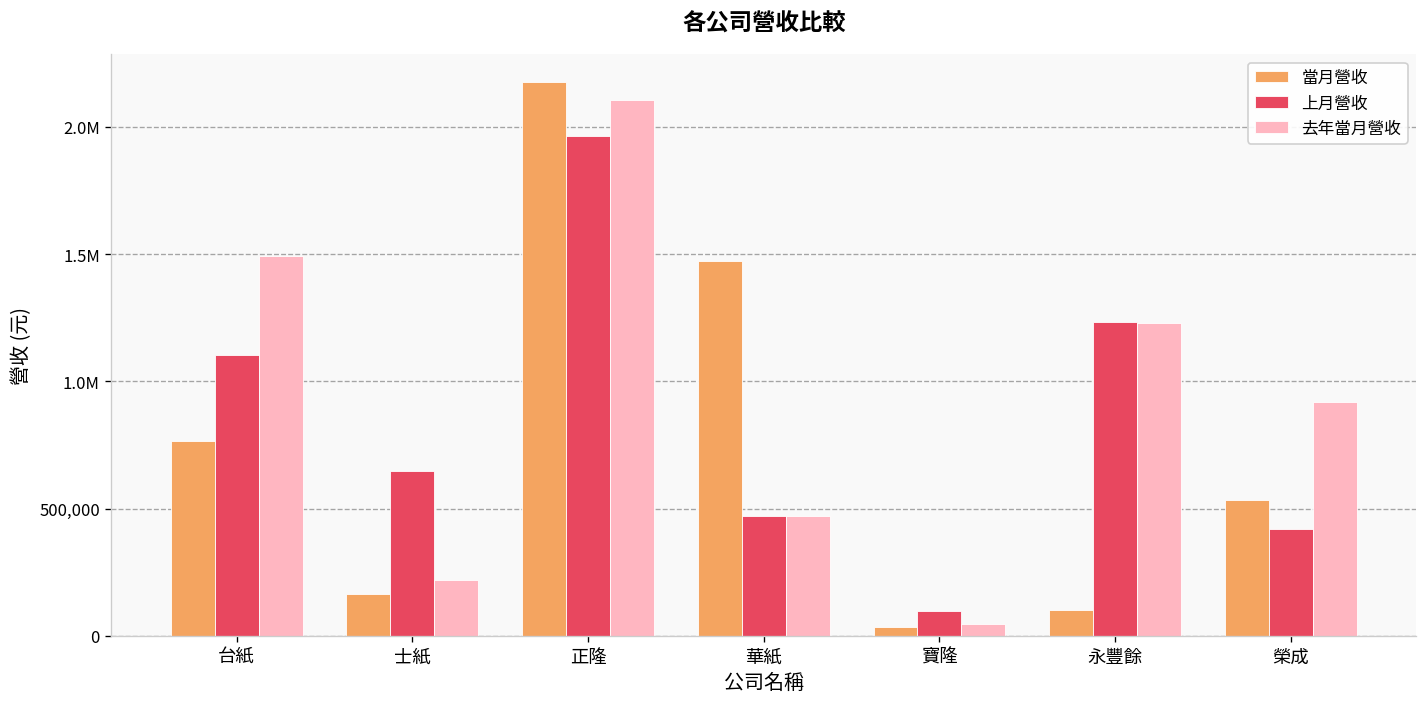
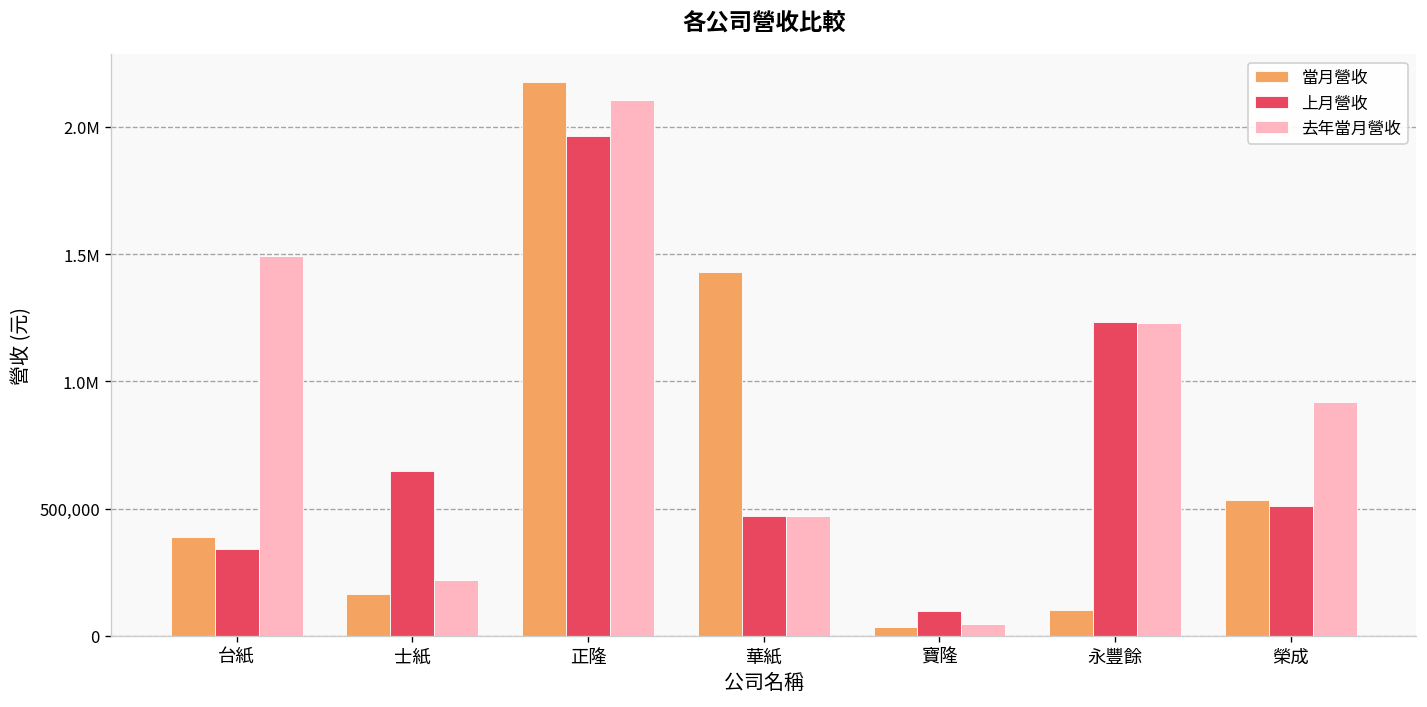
當月營收, 台紙: 760,000 -> 390,000
上月營收, 台紙: 1,100,000 -> 340,000
當月營收, 華紙: 1,470,000 -> 1,430,000
上月營收, 榮成: 420,000 -> 510,000
